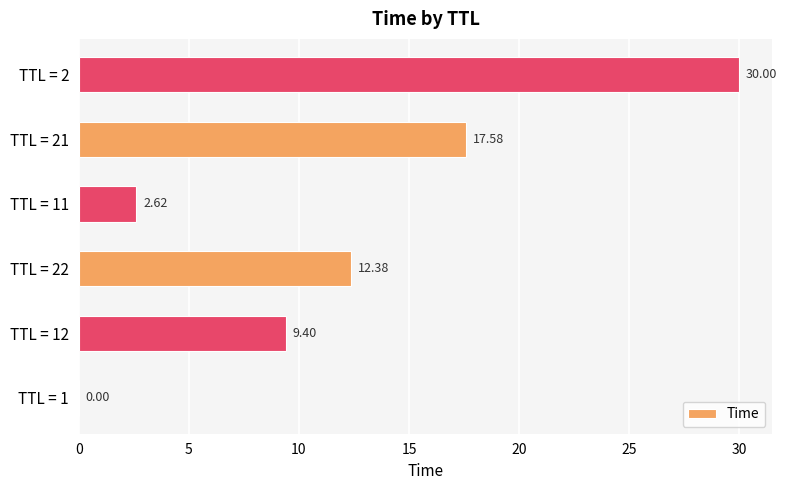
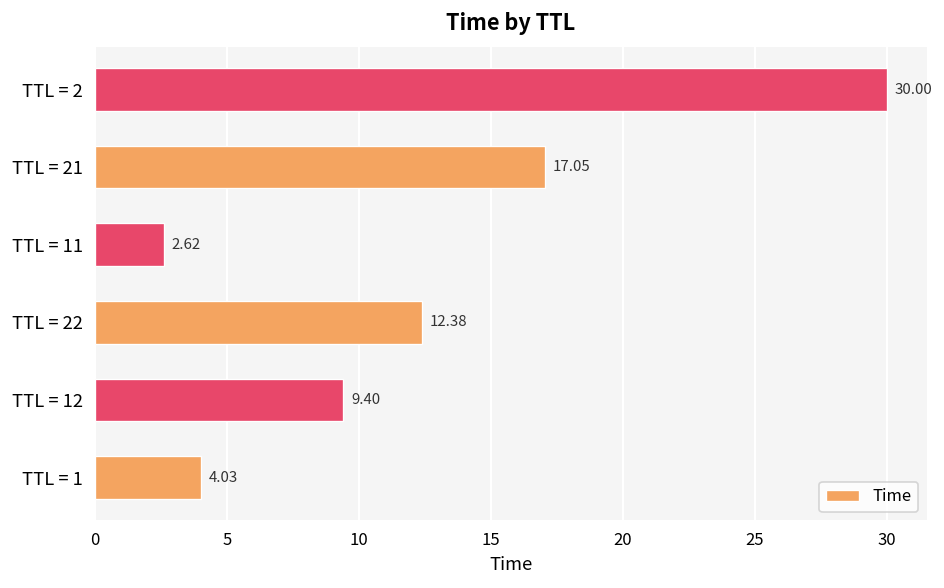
TTL = 21: 17.58 -> 17.05
TTL = 1: 0.00 -> 4.03
